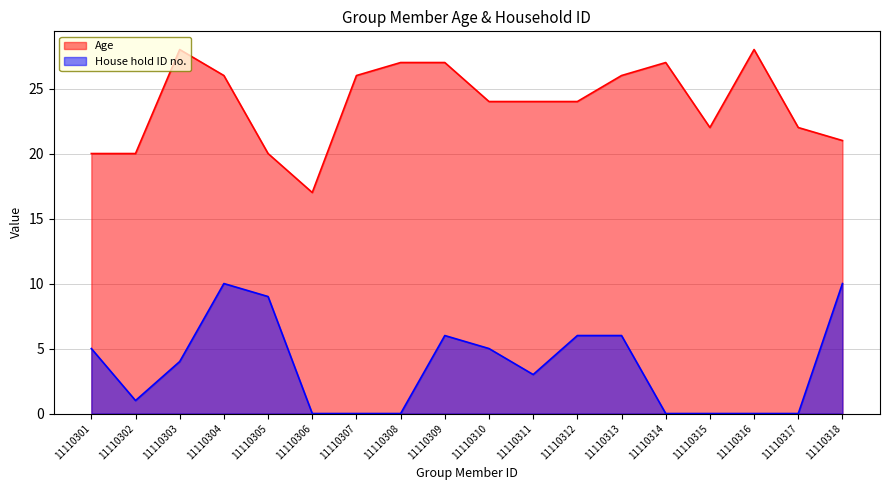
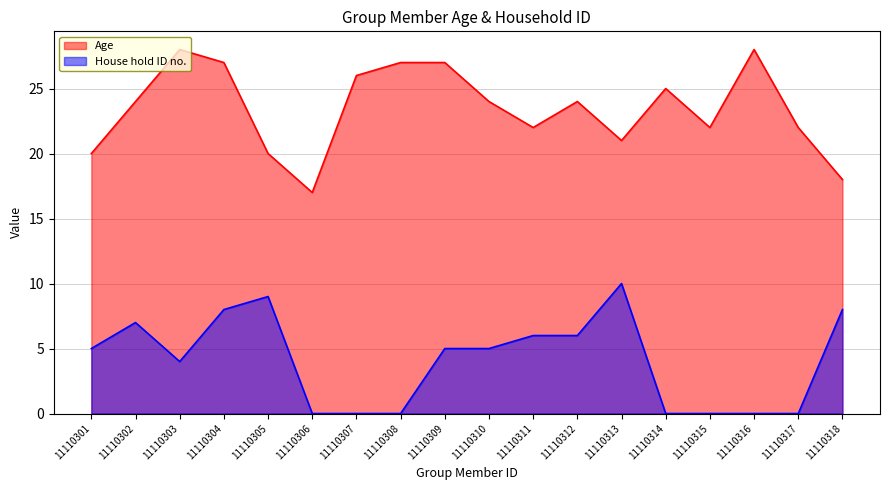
Age, 11110302: 20 -> 24
House hold ID no., 11110302: 1 -> 7
Age, 11110304: 26 -> 27
House hold ID no., 11110304: 10 -> 8
House hold ID no., 11110309: 6 -> 5
Age, 11110311: 24 -> 22
House hold ID no., 11110311: 3 -> 6
Age, 11110313: 26 -> 21
House hold ID no., 11110313: 6 -> 10
Age, 11110314: 27 -> 25
Age, 11110318: 21 -> 18
House hold ID no., 11110318: 10 -> 8
